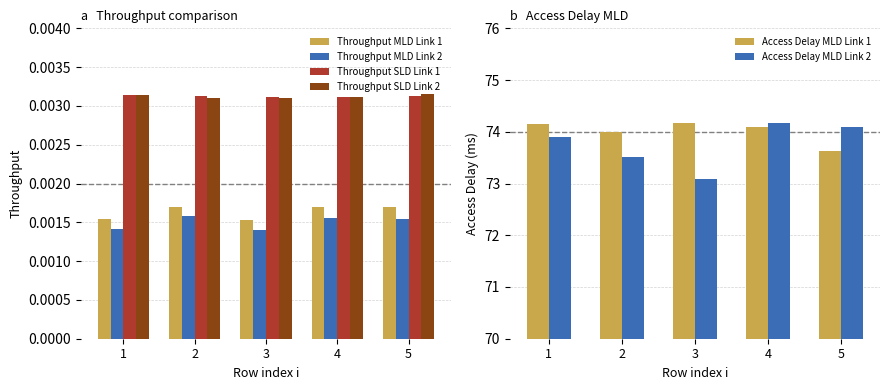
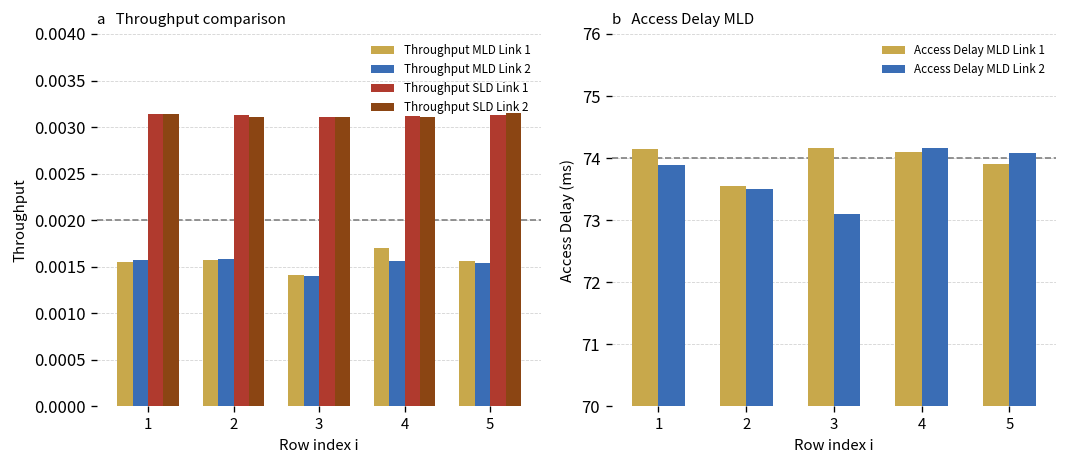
a Throughput comparison, Throughput MLD Link 2, 1: 0.0014 -> 0.0016
a Throughput comparison, Throughput MLD Link 1, 2: 0.0017 -> 0.0016
a Throughput comparison, Throughput MLD Link 1, 3: 0.0015 -> 0.0014
a Throughput comparison, Throughput MLD Link 1, 5: 0.0017 -> 0.0016
b Access Delay MLD, Access Delay MLD Link 1, 2: 74.0 -> 73.6
b Access Delay MLD, Access Delay MLD Link 1, 5: 73.6 -> 73.9
